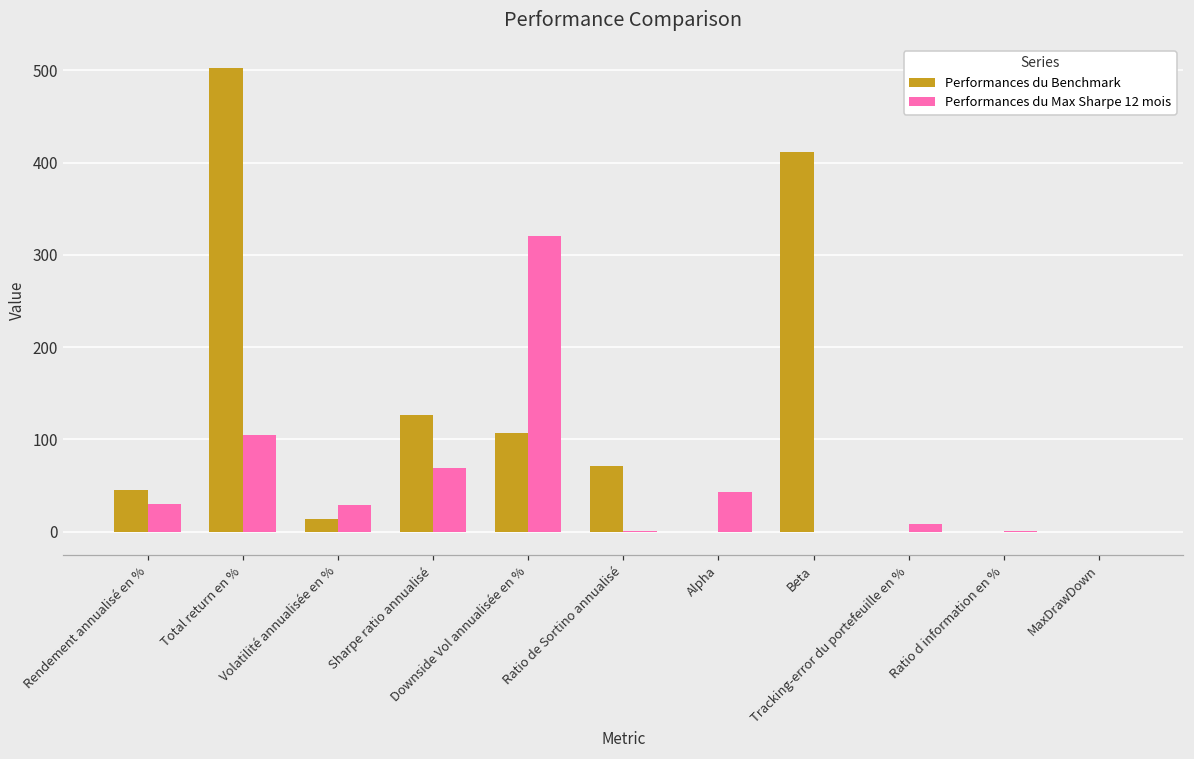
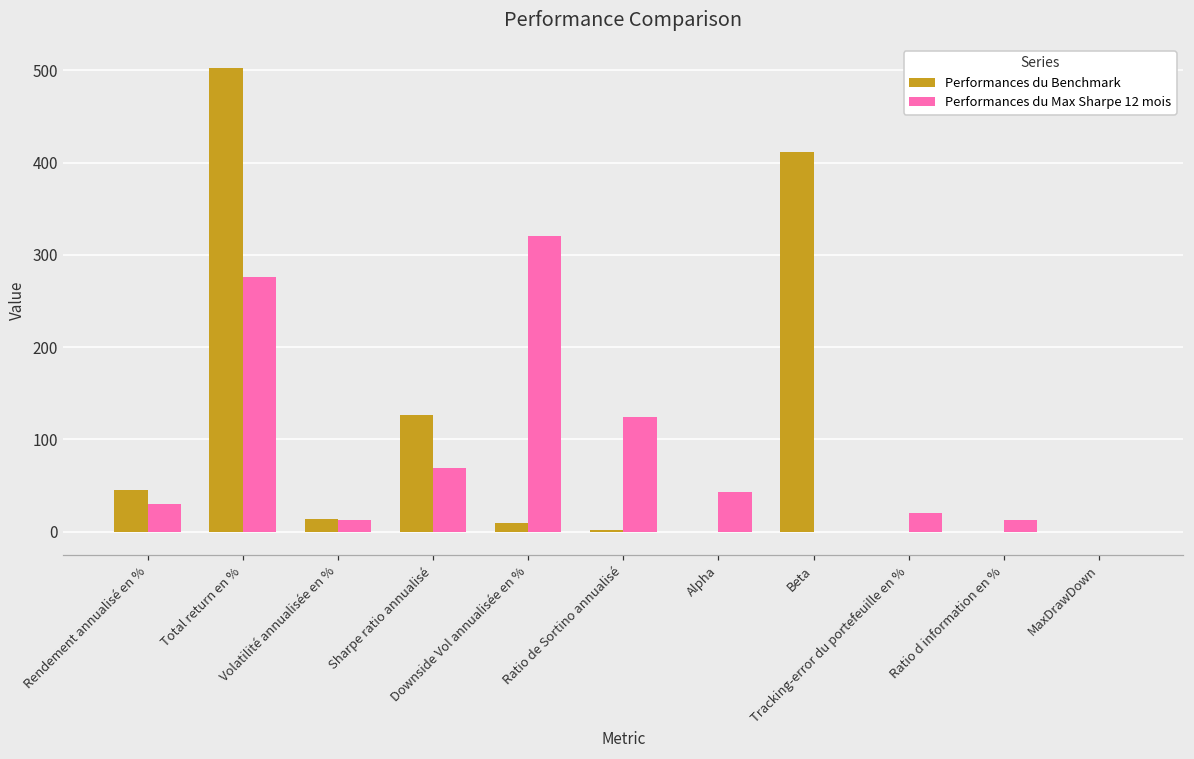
Performances du Max Sharpe 12 mois, Total return en %: 100 -> 280
Performances du Max Sharpe 12 mois, Volatilité annualisée en %: 30 -> 10
Performances du Benchmark, Downside Vol annualisée en %: 110 -> 10
Performances du Benchmark, Ratio de Sortino annualisé: 70 -> 0
Performances du Max Sharpe 12 mois, Ratio de Sortino annualisé: 0 -> 120
Performances du Max Sharpe 12 mois, Tracking-error du portefeuille en %: 10 -> 20
Performances du Max Sharpe 12 mois, Ratio d information en %: 0 -> 10
